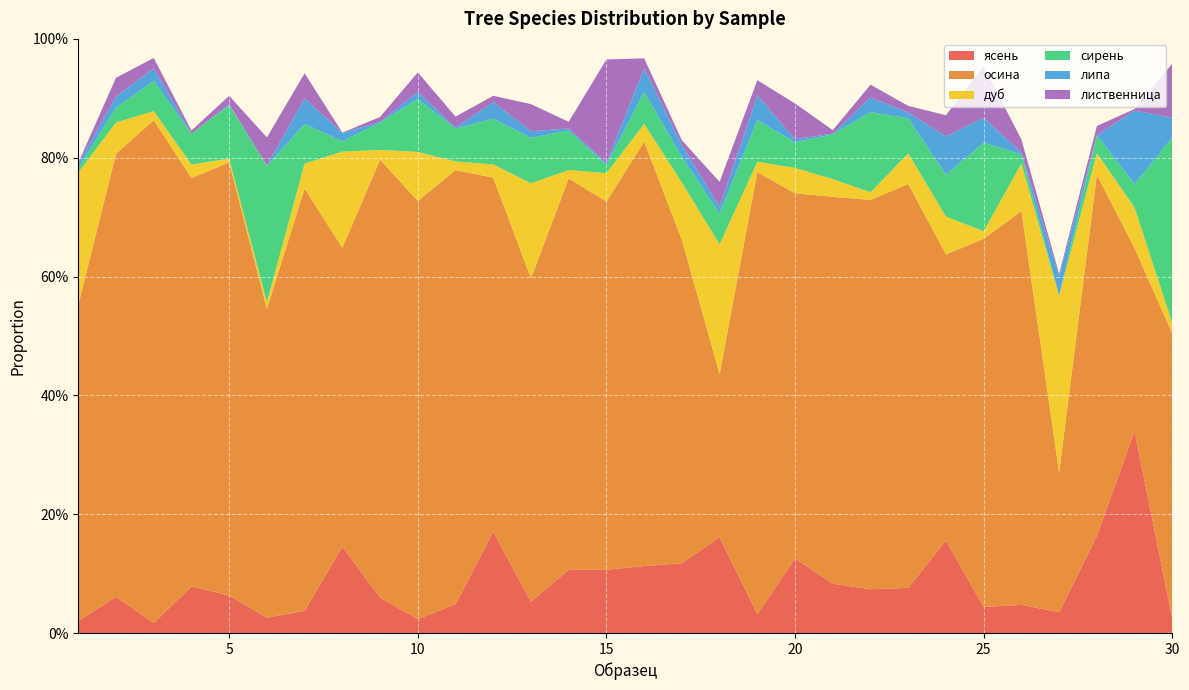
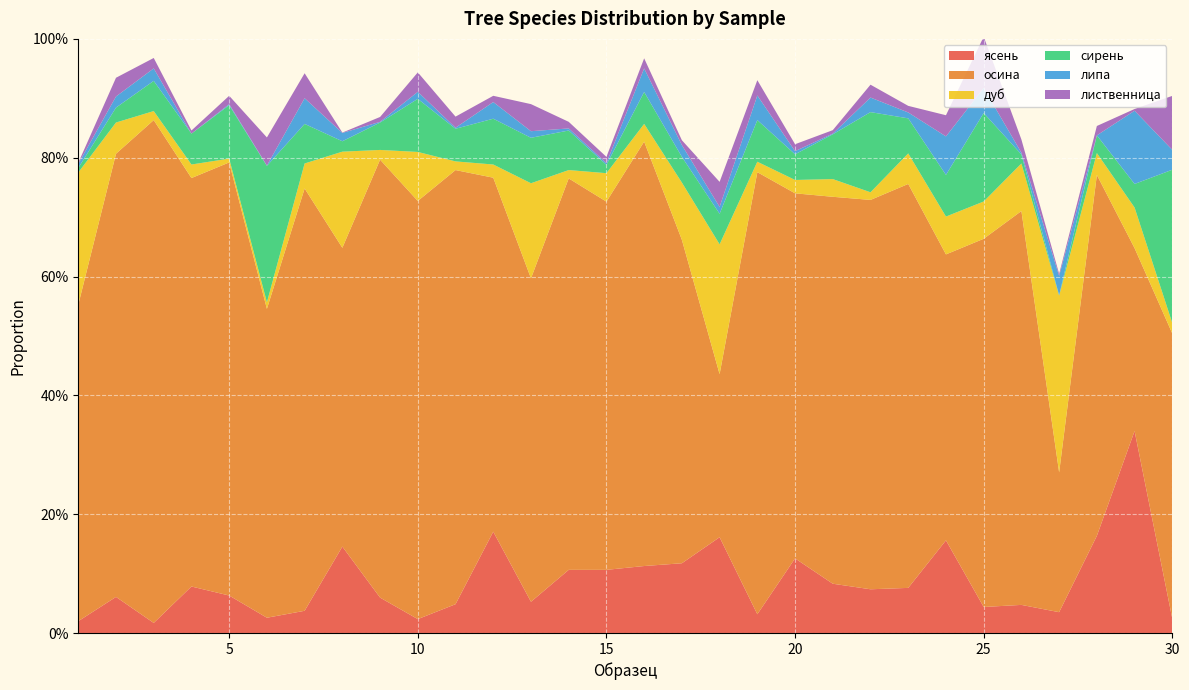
лиственница, 15: 17% -> 1%
дуб, 20: 4% -> 2%
лиственница, 20: 6% -> 1%
дуб, 25: 1% -> 6%
сирень, 30: 31% -> 26%
